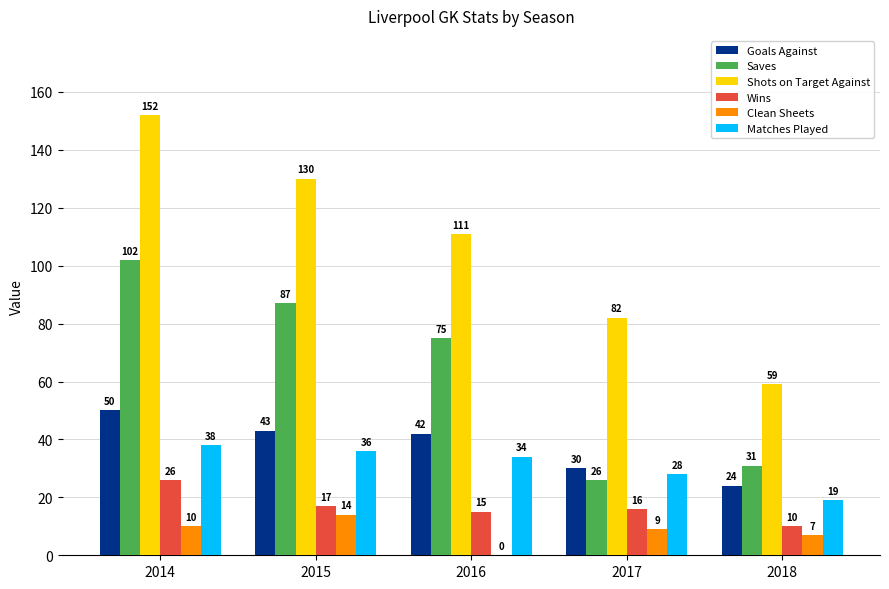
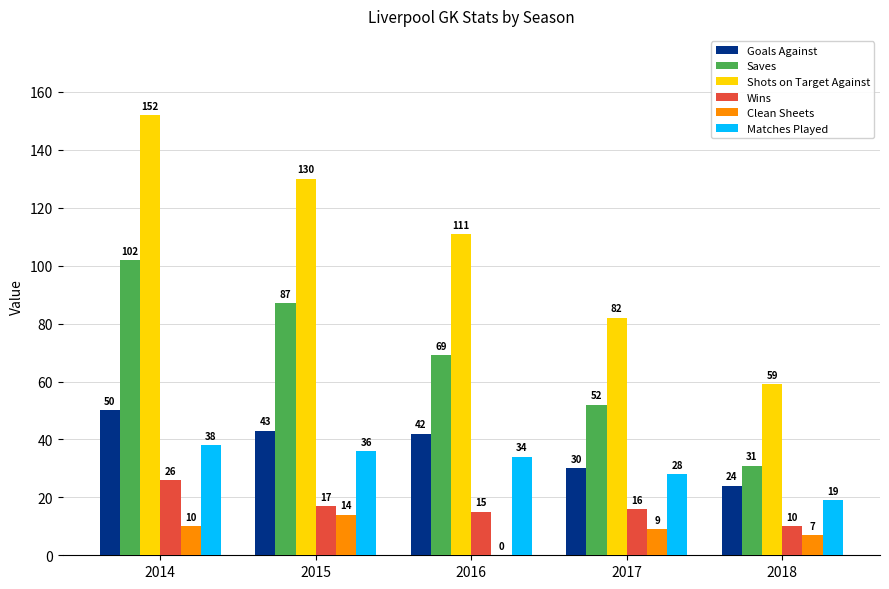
Saves, 2016: 75 -> 69
Saves, 2017: 26 -> 52
